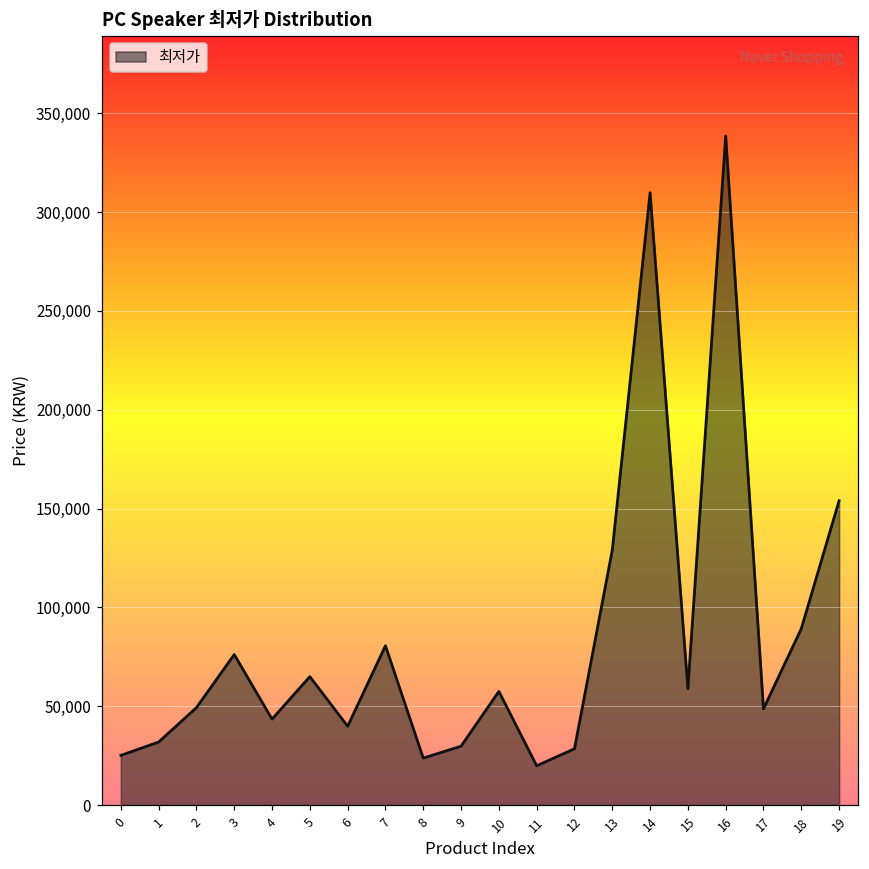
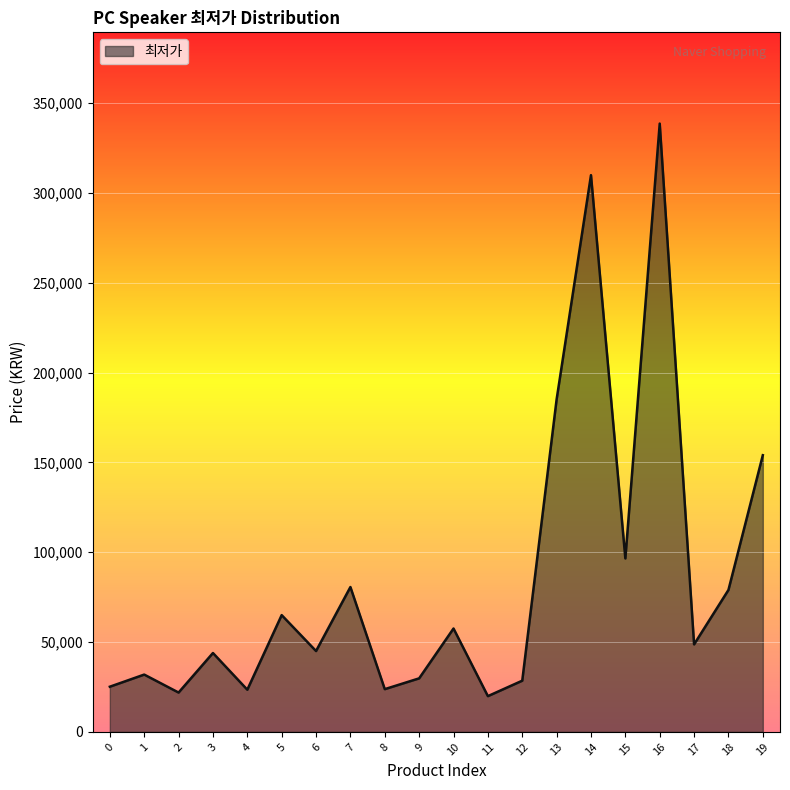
2: 49,000 -> 22,000
3: 76,000 -> 44,000
4: 44,000 -> 23,000
6: 40,000 -> 45,000
13: 129,000 -> 185,000
15: 59,000 -> 97,000
18: 89,000 -> 79,000
